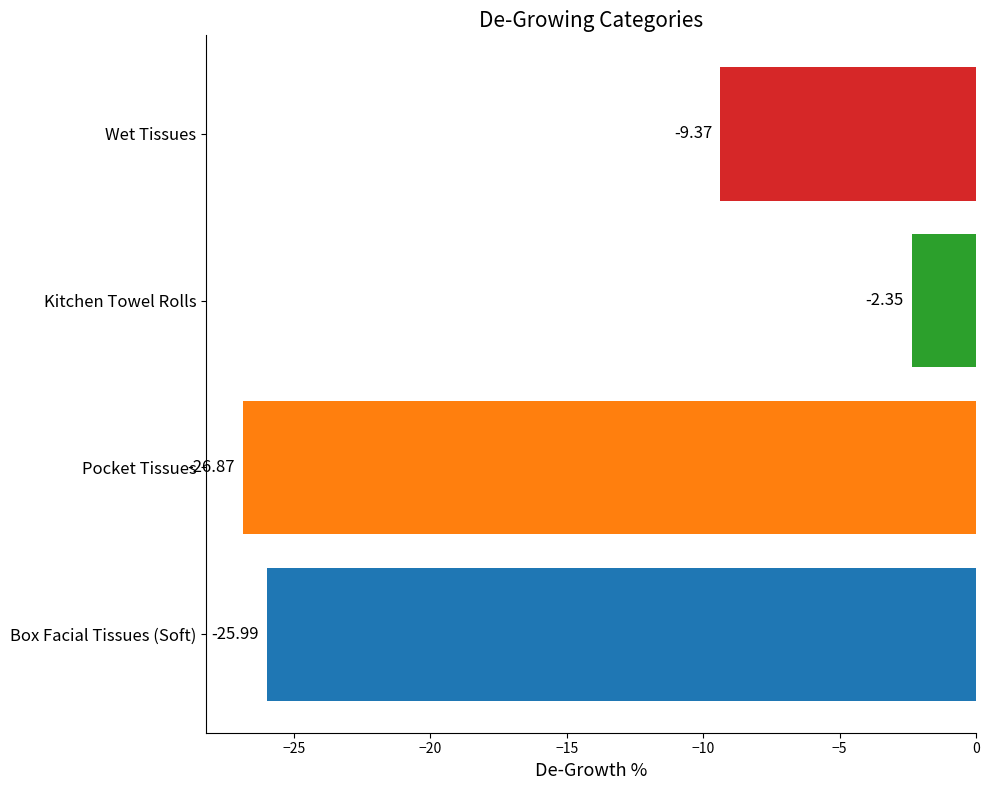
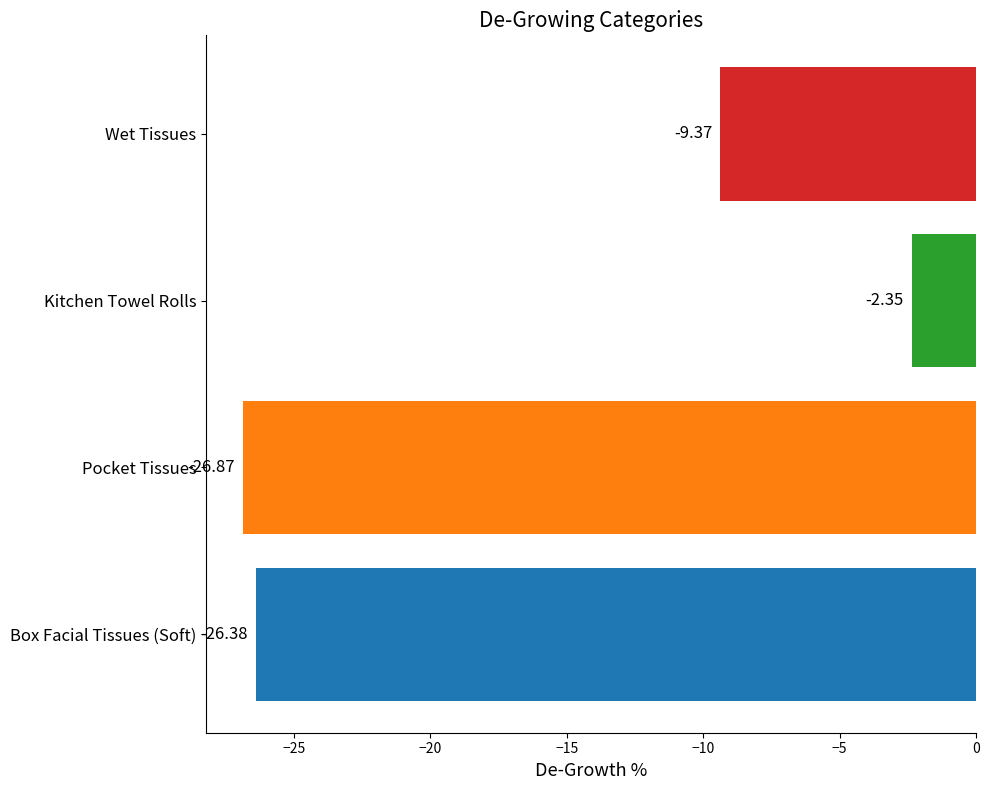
Box Facial Tissues (Soft): -25.99 -> -26.38
